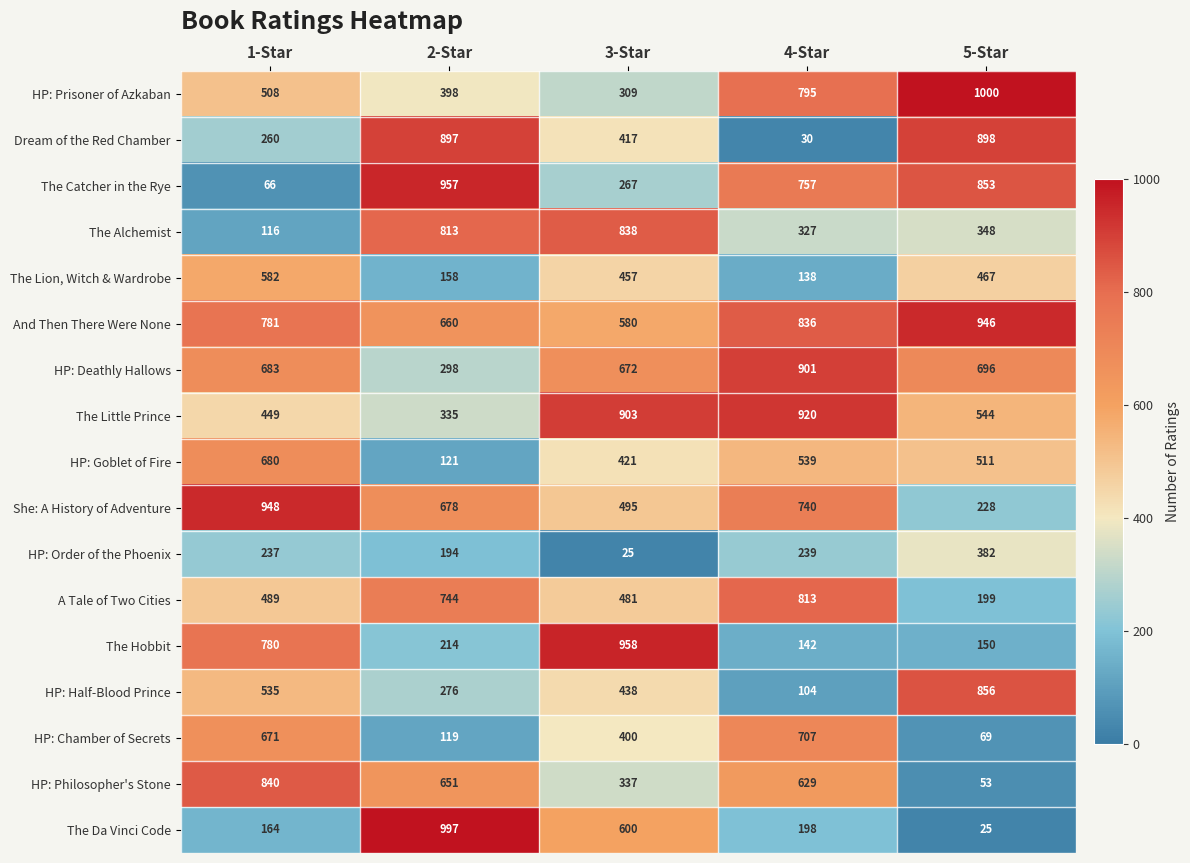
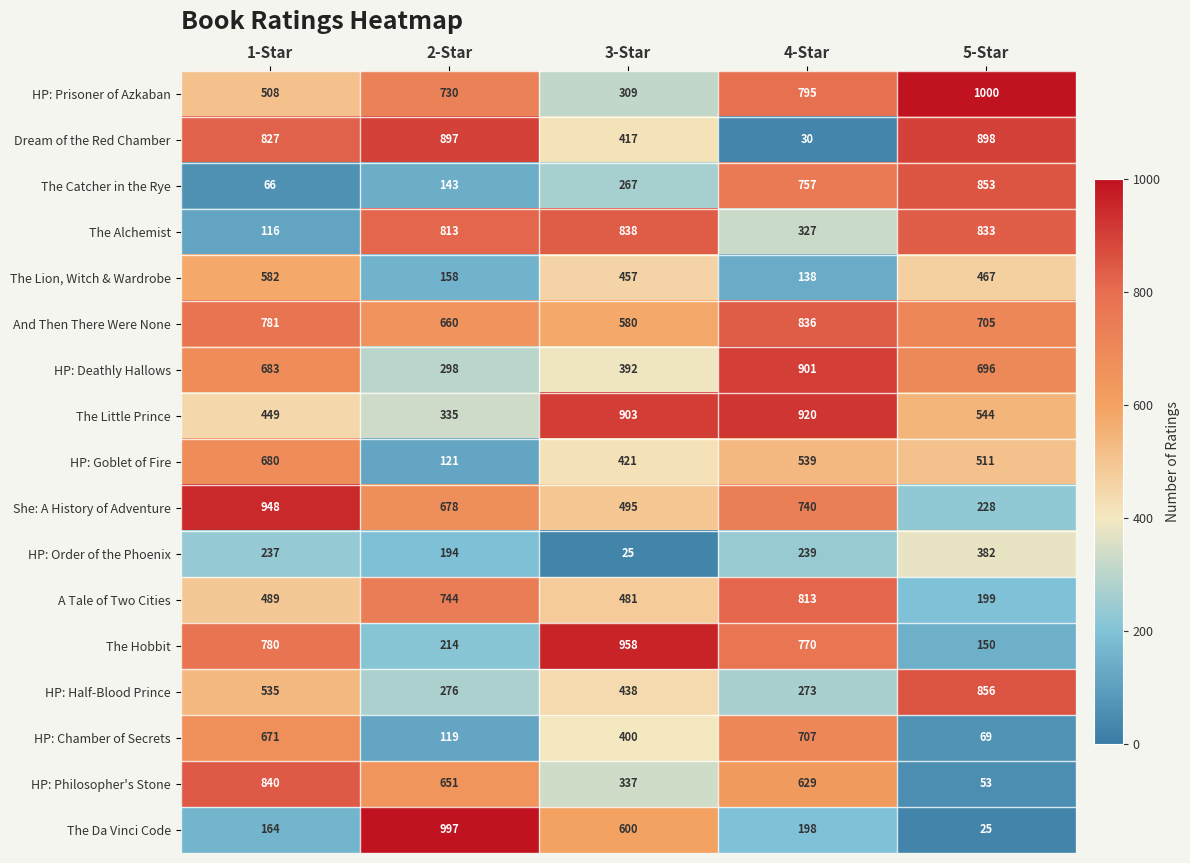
HP: Prisoner of Azkaban, 2-Star: 398 -> 730
Dream of the Red Chamber, 1-Star: 260 -> 827
The Catcher in the Rye, 2-Star: 957 -> 143
The Alchemist, 5-Star: 348 -> 833
And Then There Were None, 5-Star: 946 -> 705
HP: Deathly Hallows, 3-Star: 672 -> 392
The Hobbit, 4-Star: 142 -> 770
HP: Half-Blood Prince, 4-Star: 104 -> 273
